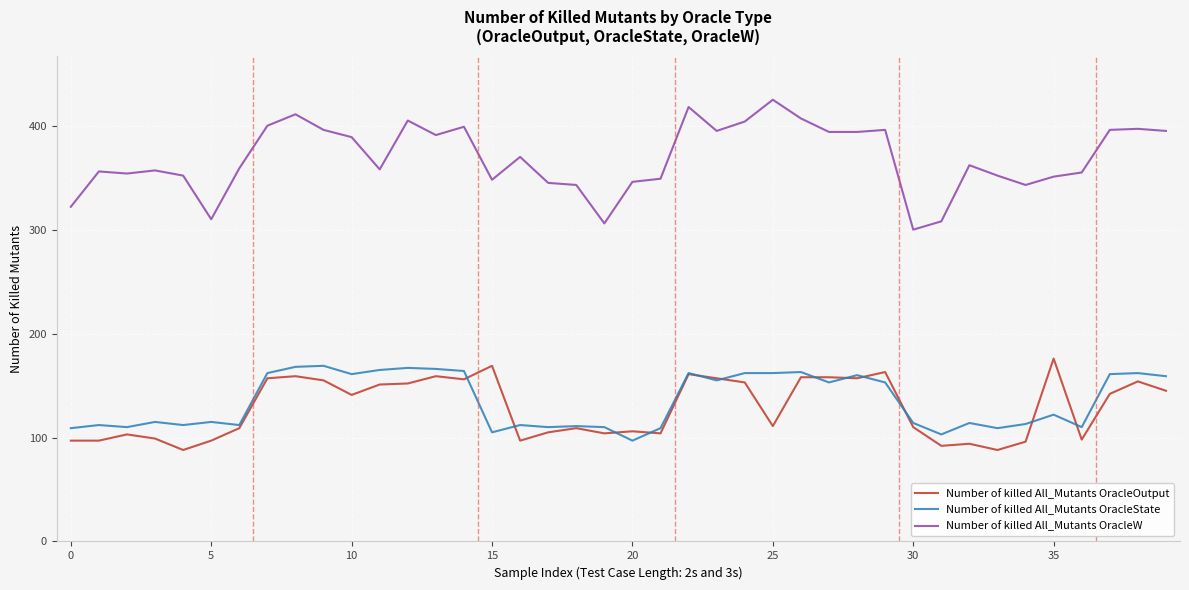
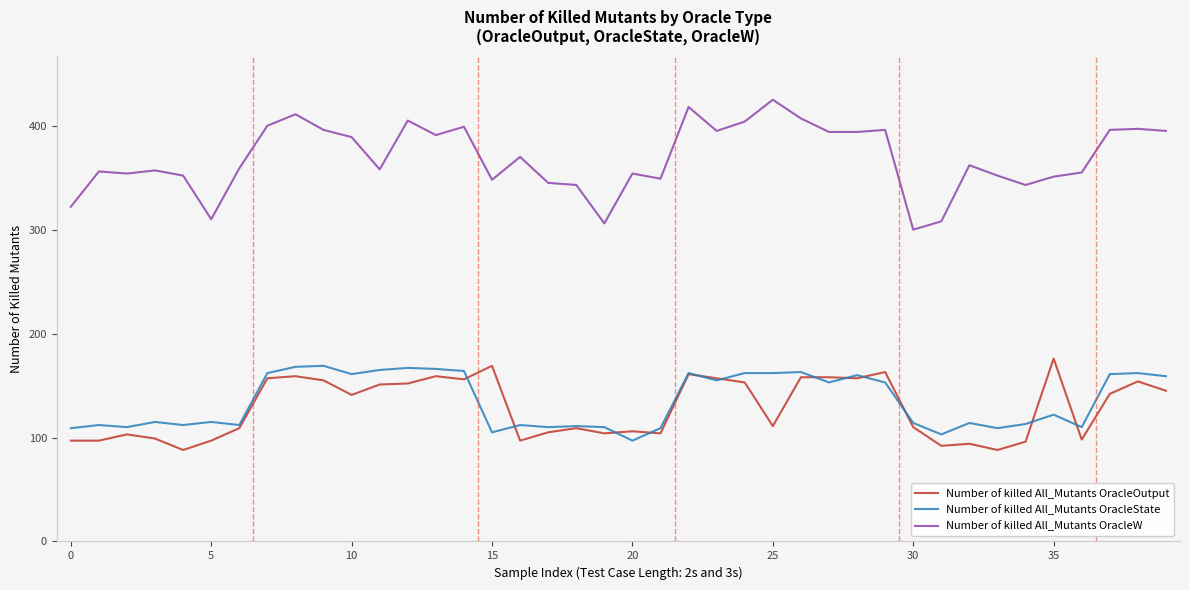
Number of killed All_Mutants OracleW, 20: 346 -> 354
